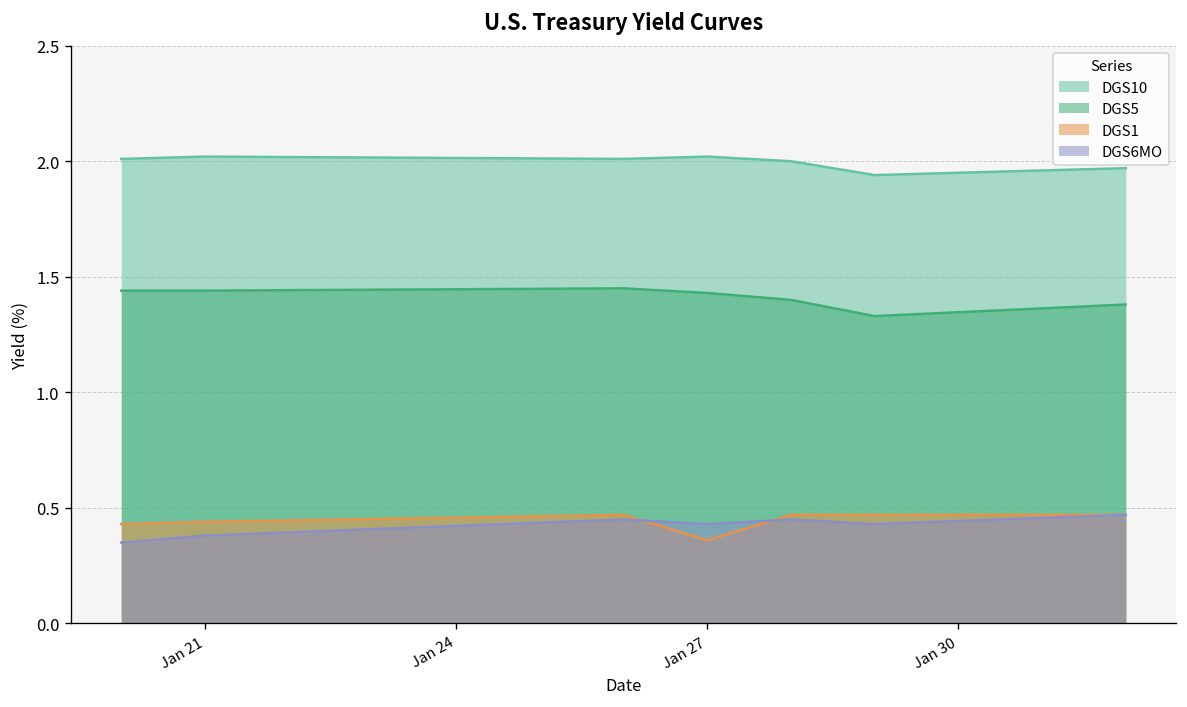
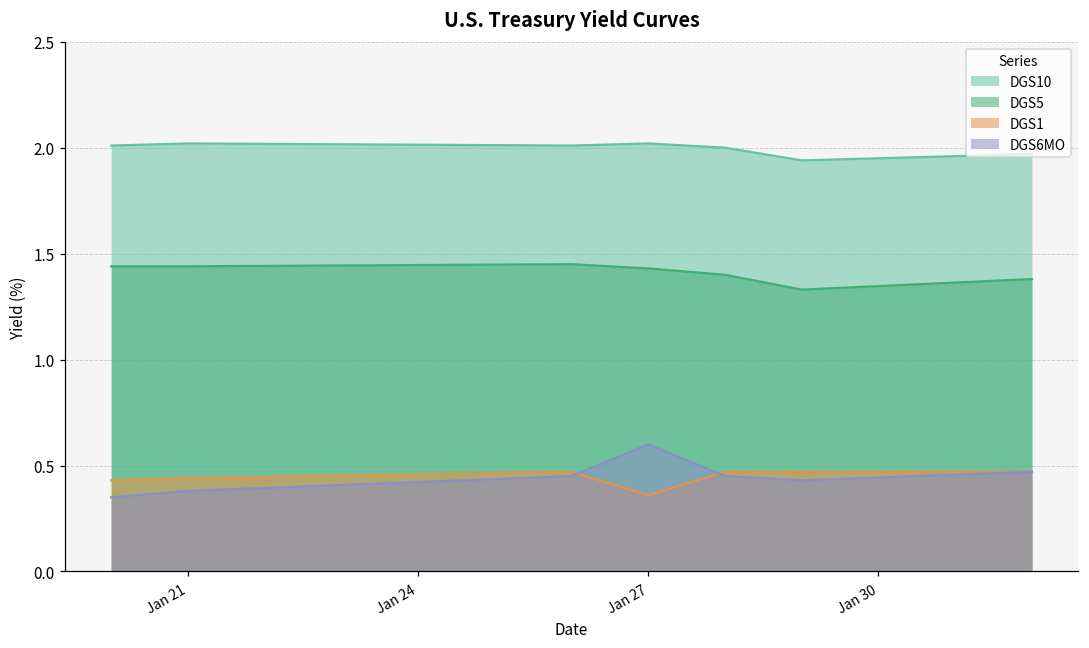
DGS6MO, Jan 27: 0.43 -> 0.60
